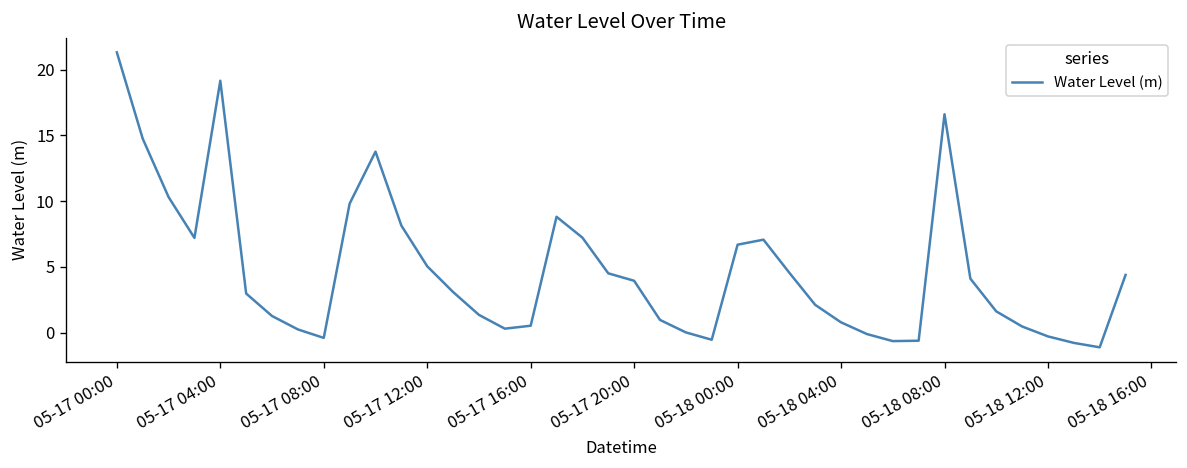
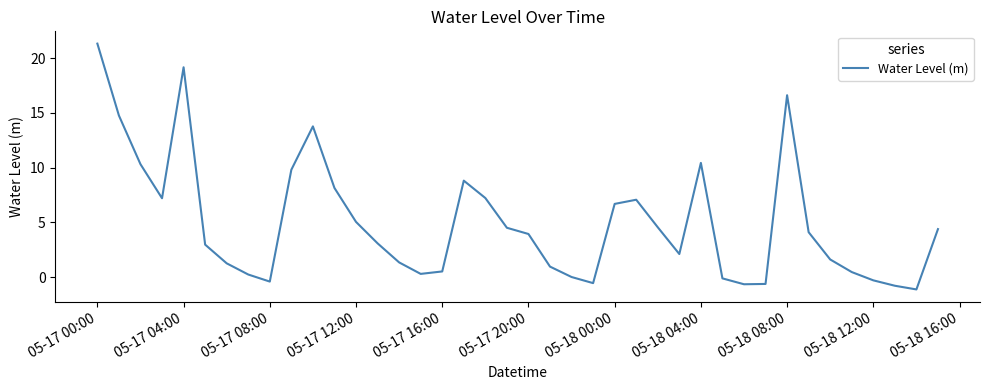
05-18 04:00: 0.8 -> 10.4
